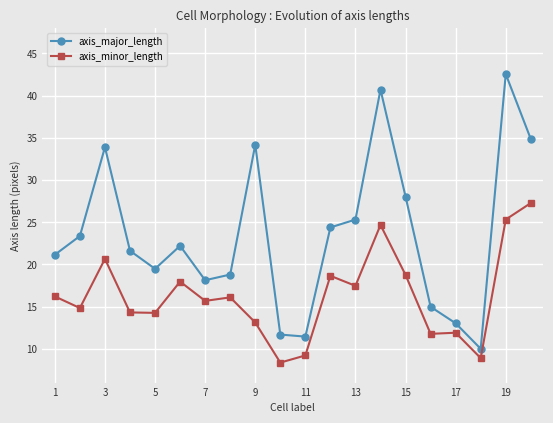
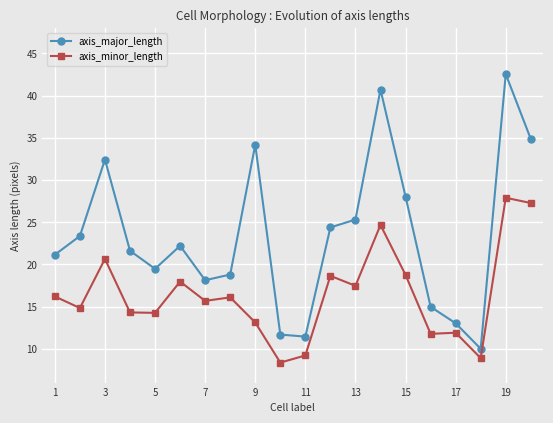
axis_major_length, 3: 34 -> 32
axis_minor_length, 19: 25 -> 28
